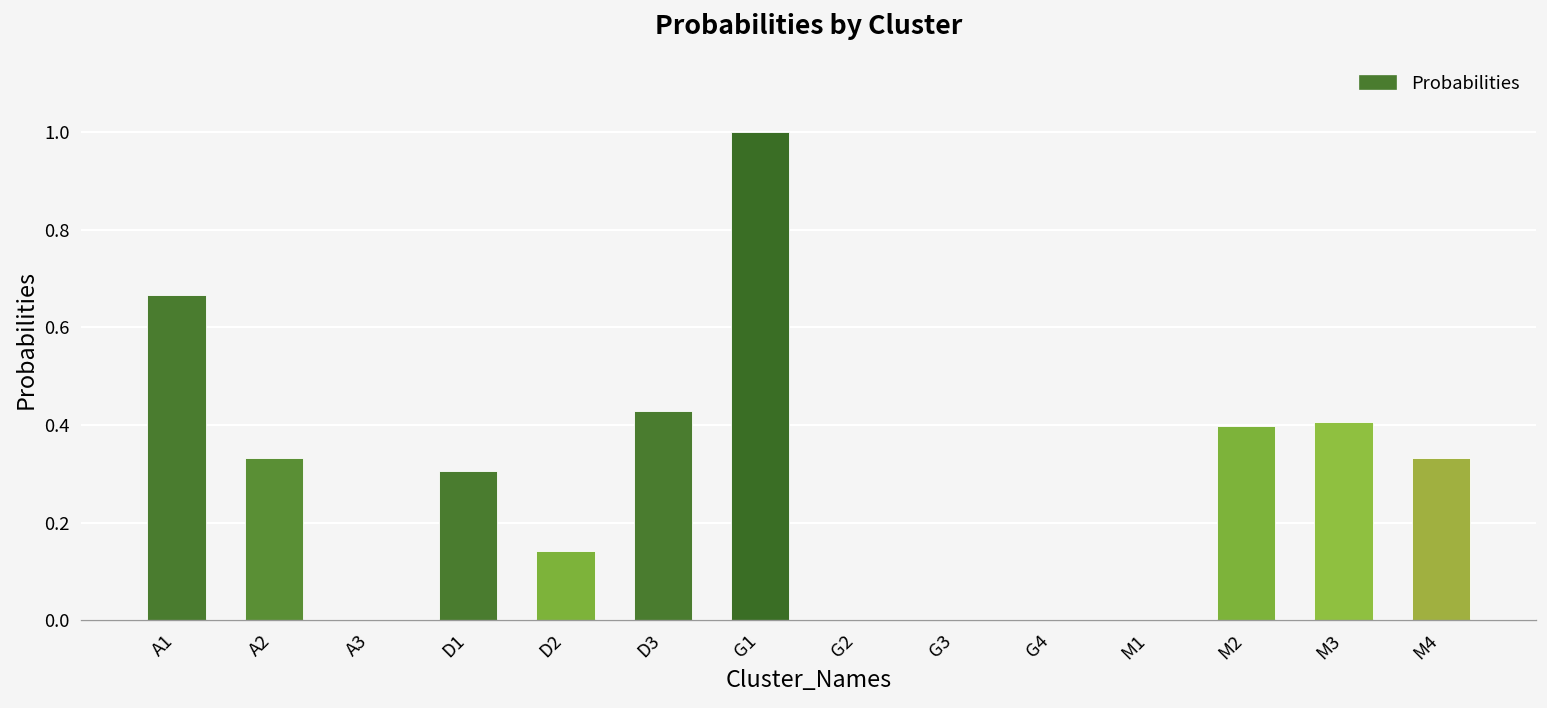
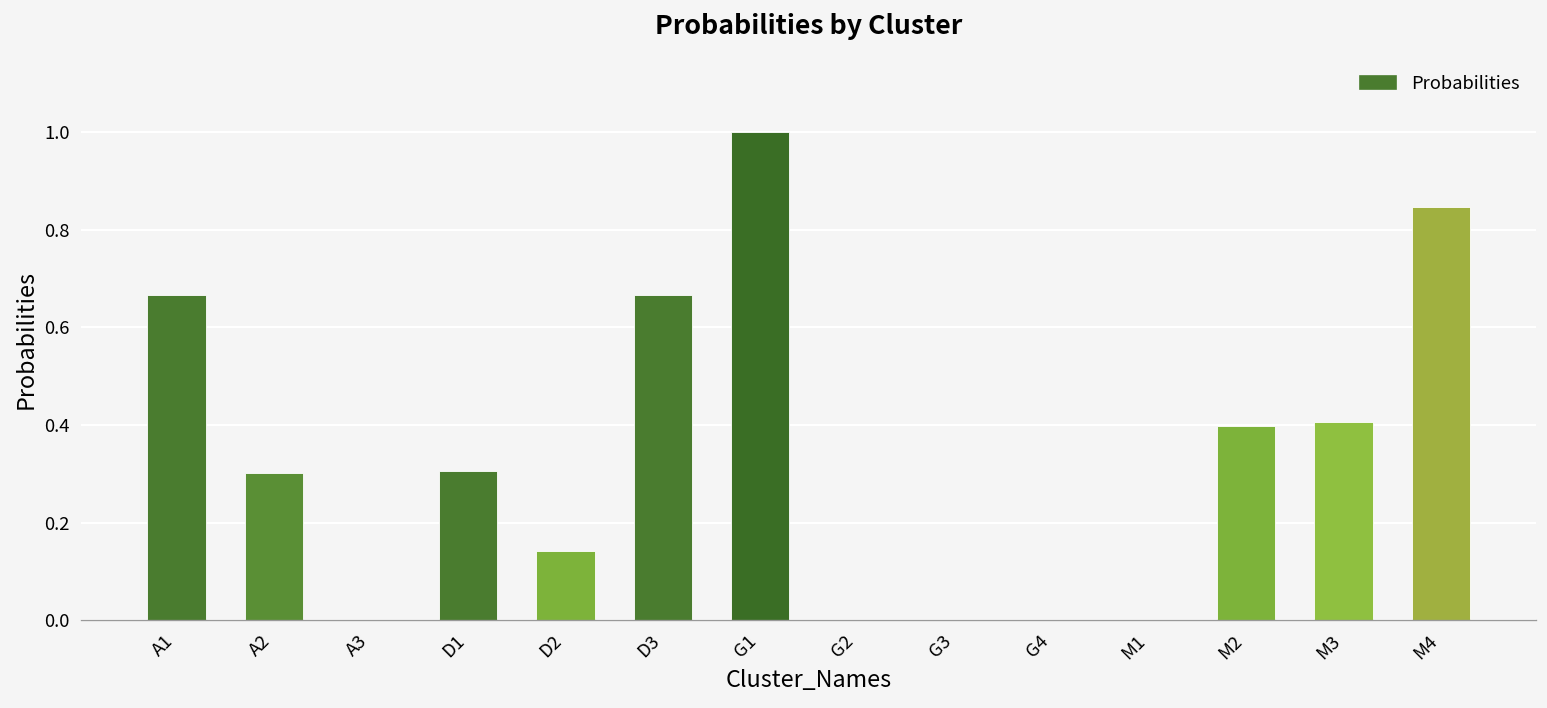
A2: 0.33 -> 0.30
D3: 0.43 -> 0.67
M4: 0.33 -> 0.85
